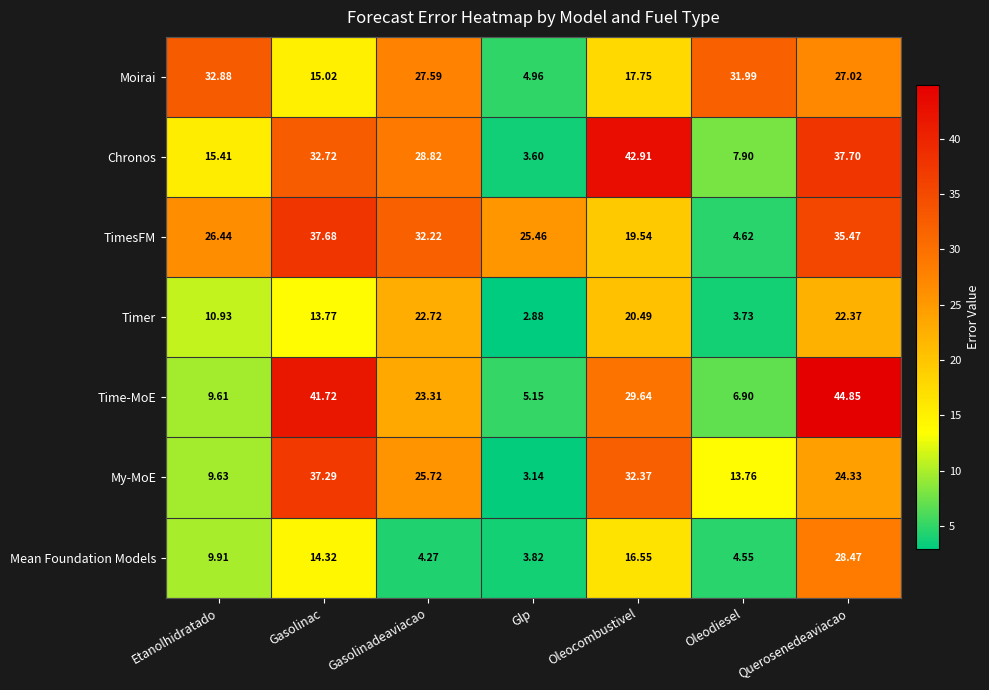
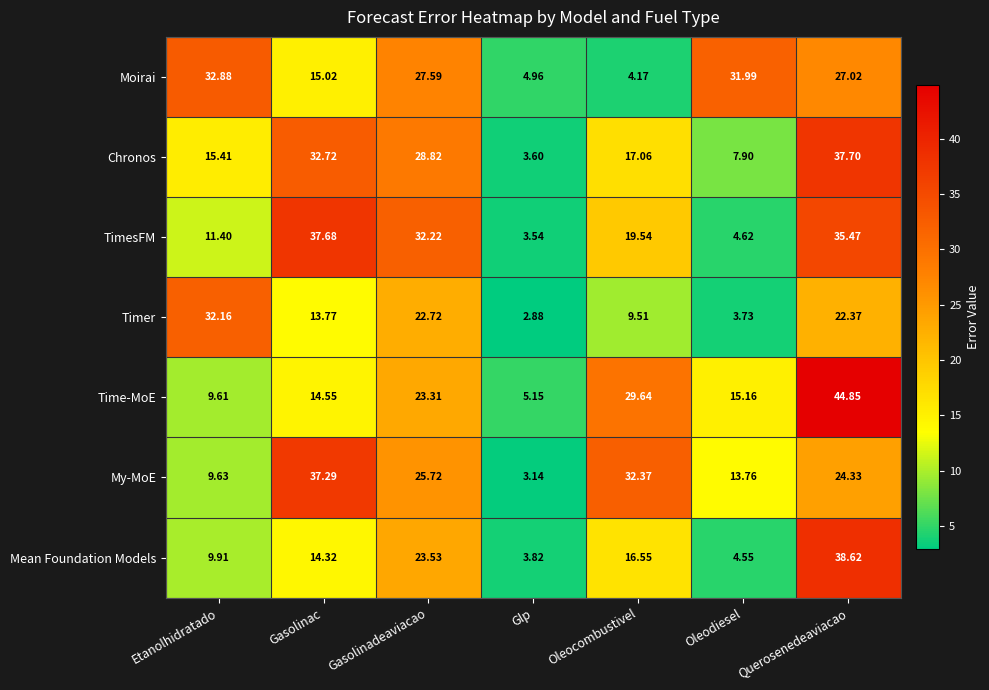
Moirai, Oleocombustivel: 17.75 -> 4.17
Chronos, Oleocombustivel: 42.91 -> 17.06
TimesFM, Etanolhidratado: 26.44 -> 11.40
TimesFM, Glp: 25.46 -> 3.54
Timer, Etanolhidratado: 10.93 -> 32.16
Timer, Oleocombustivel: 20.49 -> 9.51
Time-MoE, Gasolinac: 41.72 -> 14.55
Time-MoE, Oleodiesel: 6.90 -> 15.16
Mean Foundation Models, Gasolinadeaviacao: 4.27 -> 23.53
Mean Foundation Models, Querosenedeaviacao: 28.47 -> 38.62
